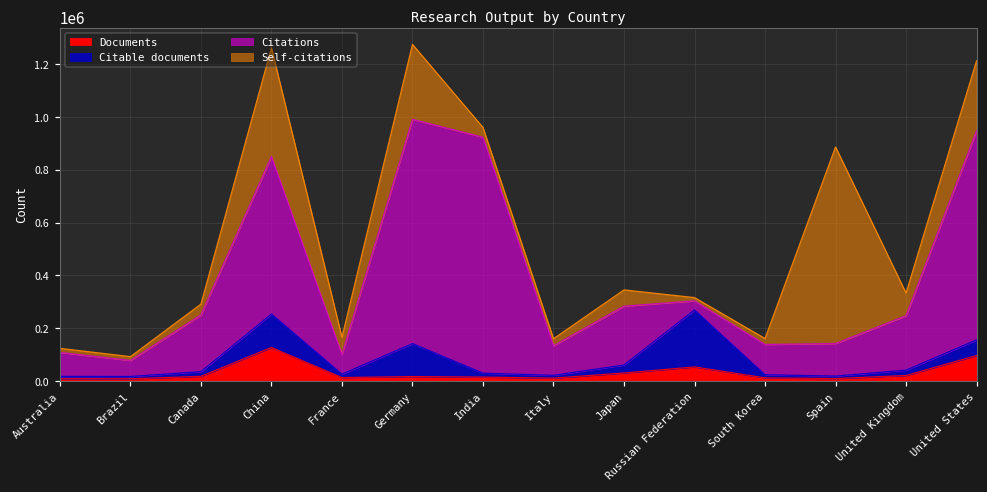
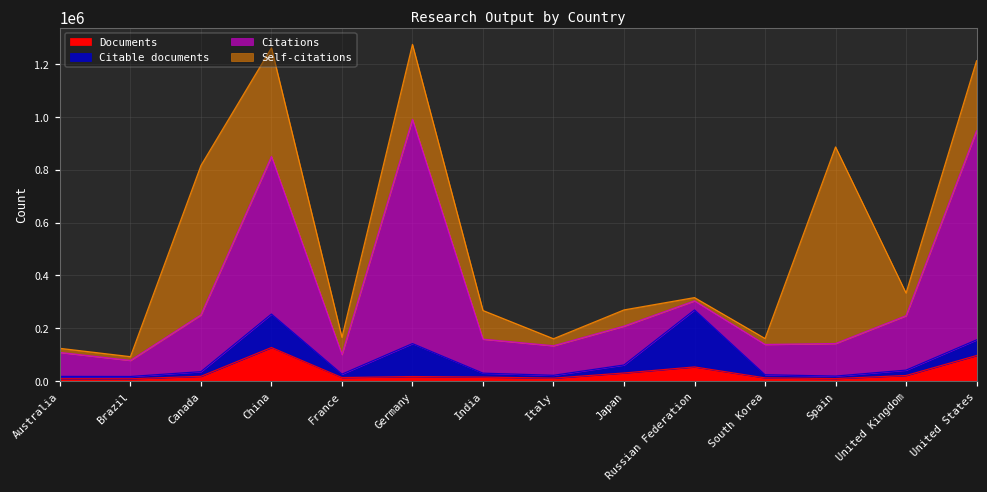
Self-citations, Canada: 40000 -> 570000
Citations, India: 890000 -> 130000
Self-citations, India: 40000 -> 110000
Citations, Japan: 220000 -> 150000
